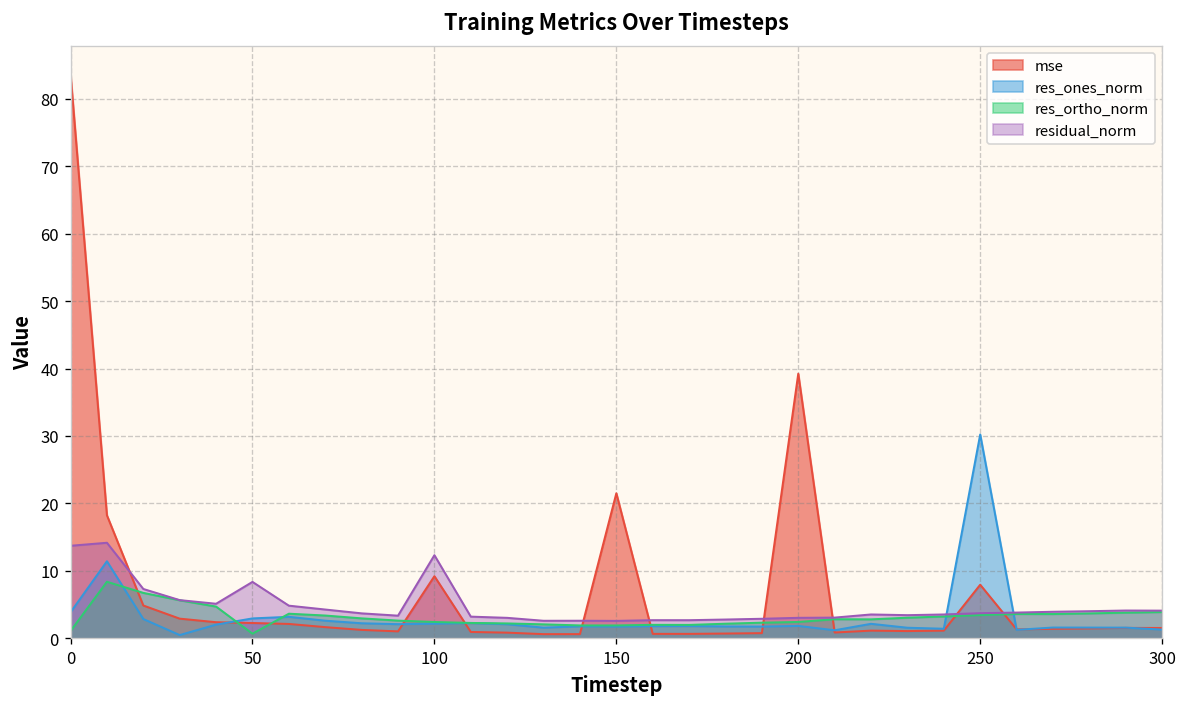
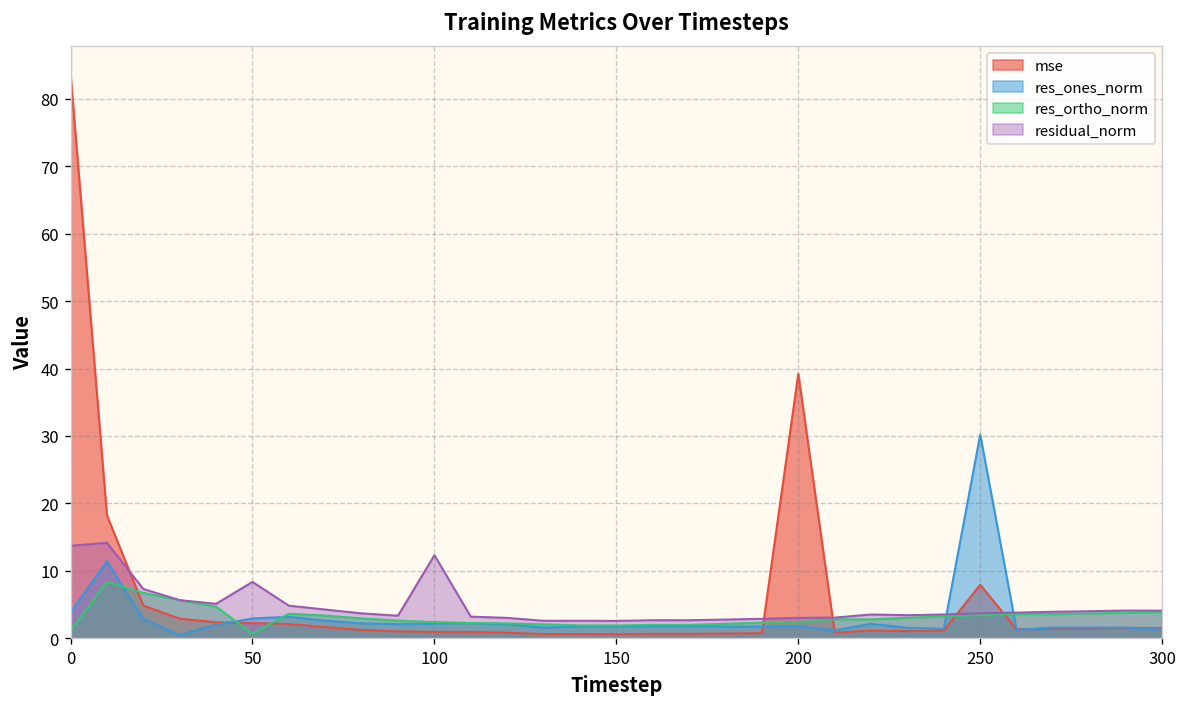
mse, 100: 9 -> 1
mse, 150: 22 -> 1
